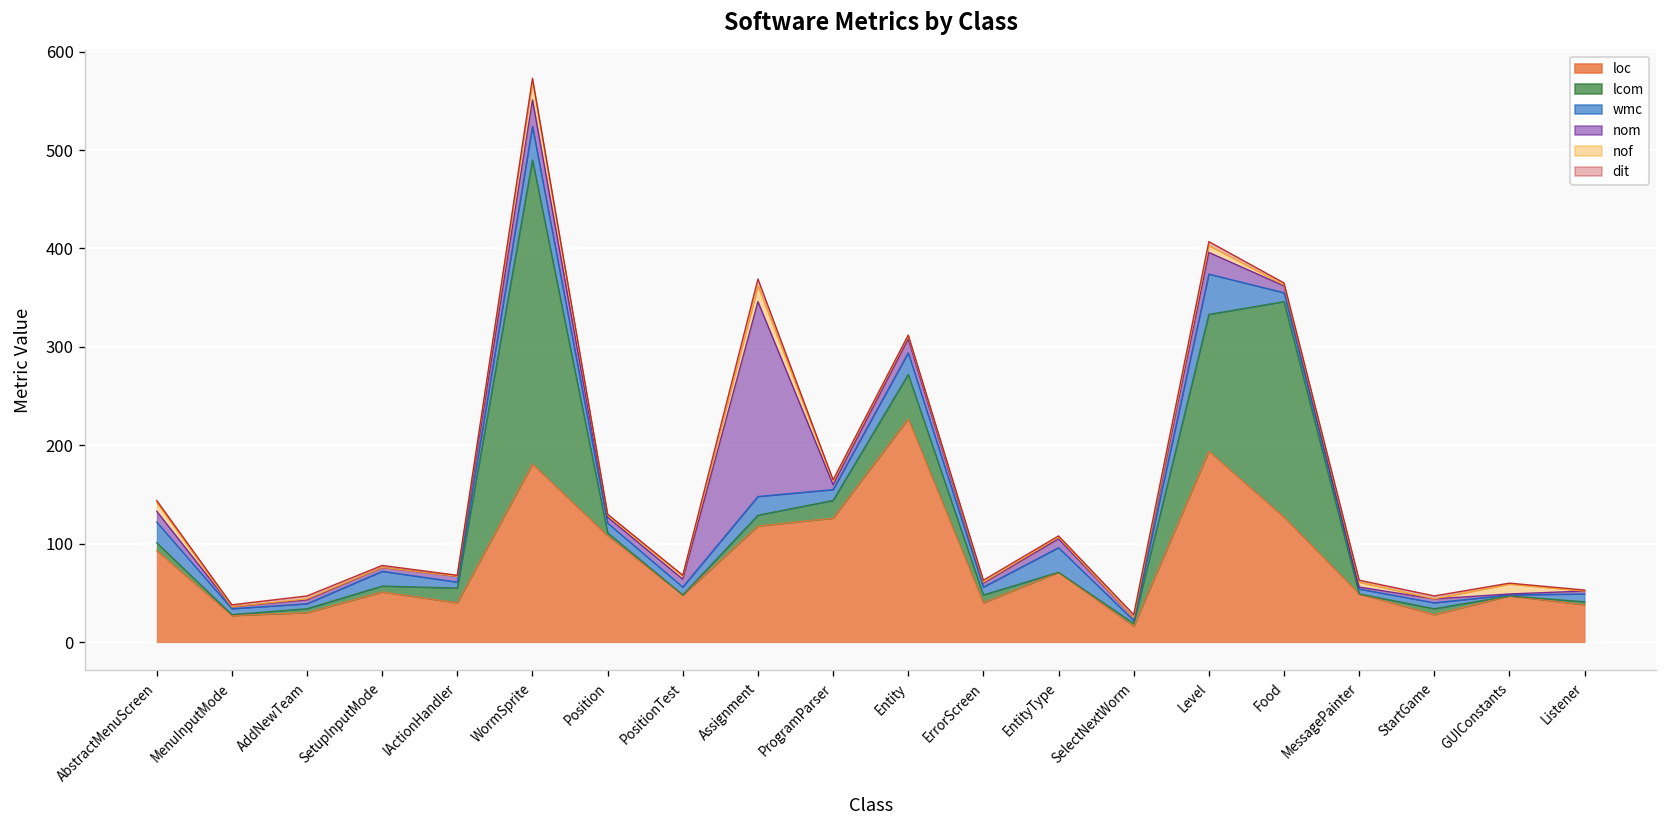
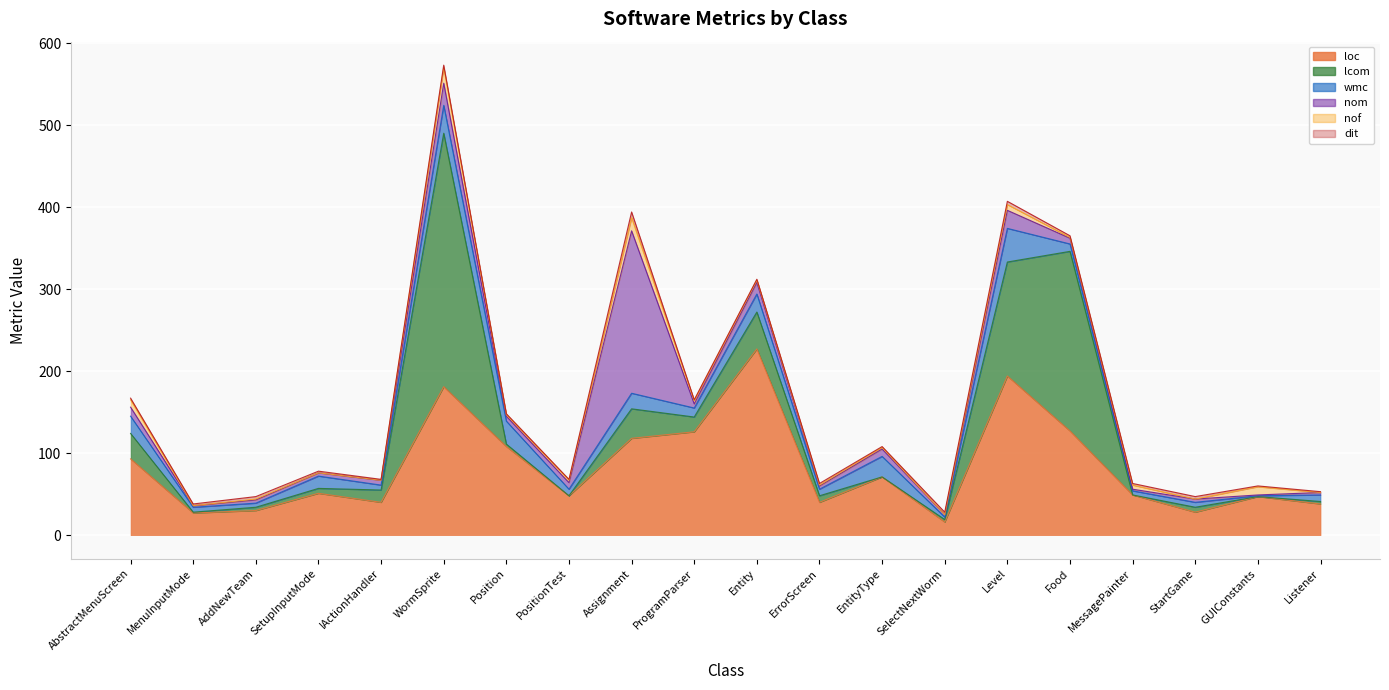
lcom, AbstractMenuScreen: 10 -> 30
wmc, Position: 10 -> 30
lcom, Assignment: 10 -> 40
